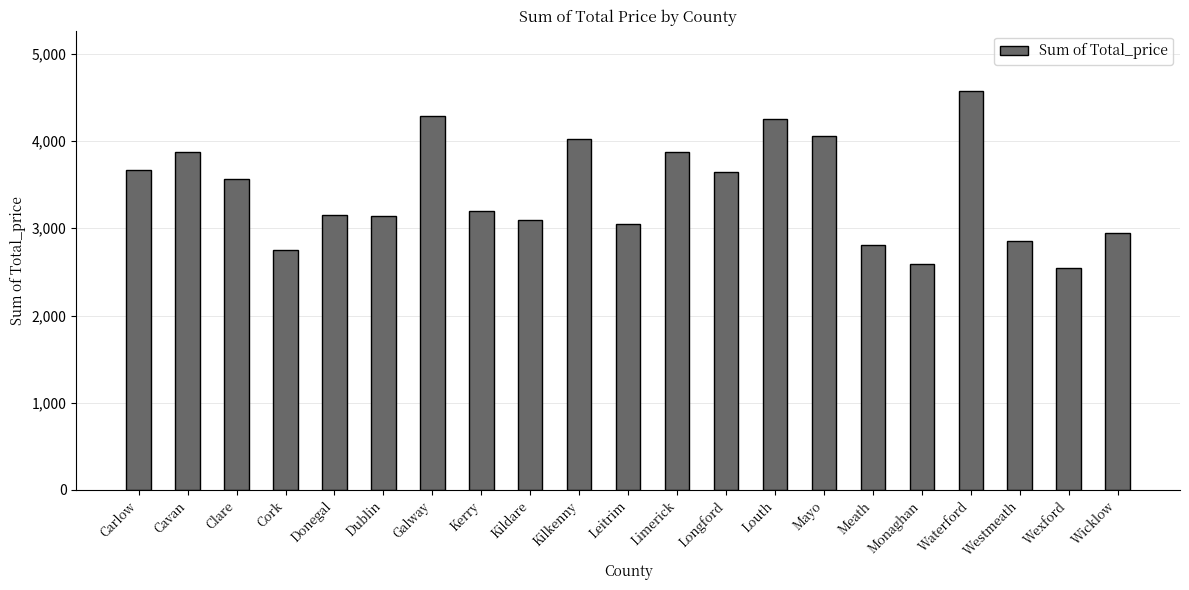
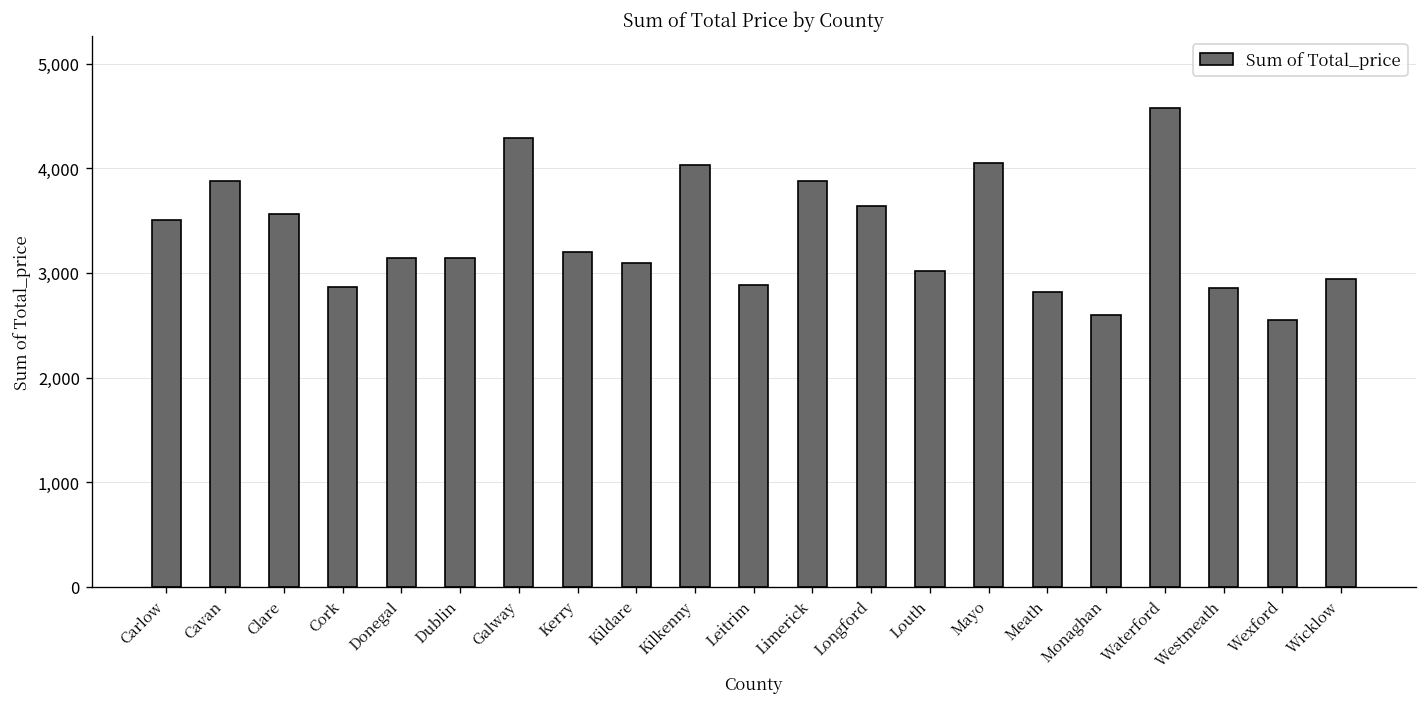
Carlow: 3,700 -> 3,500
Cork: 2,700 -> 2,900
Leitrim: 3,100 -> 2,900
Louth: 4,300 -> 3,000
